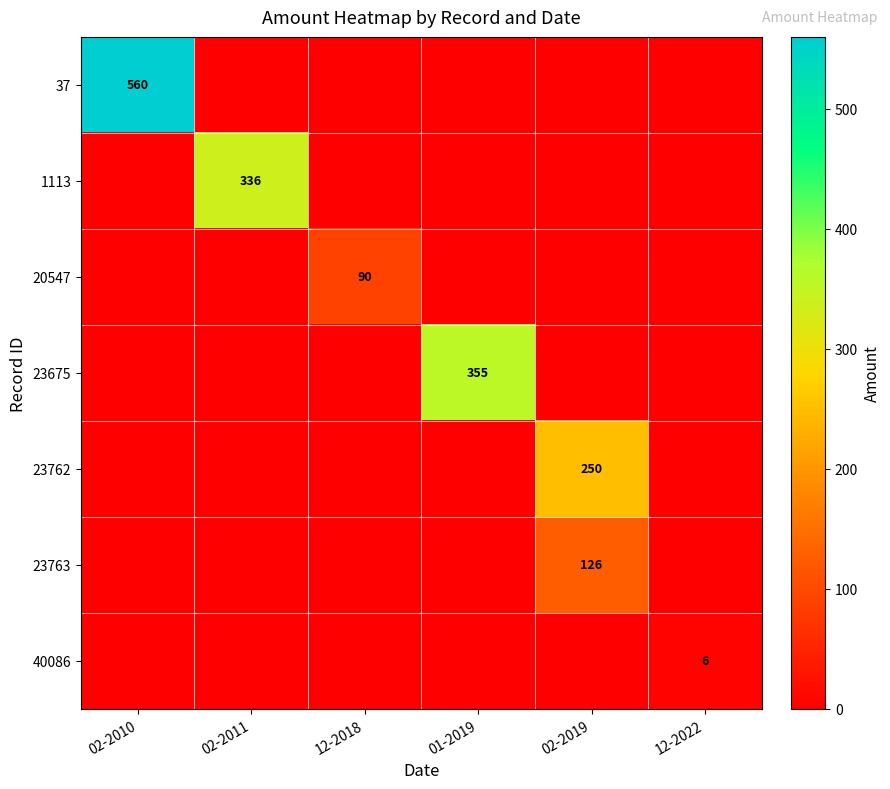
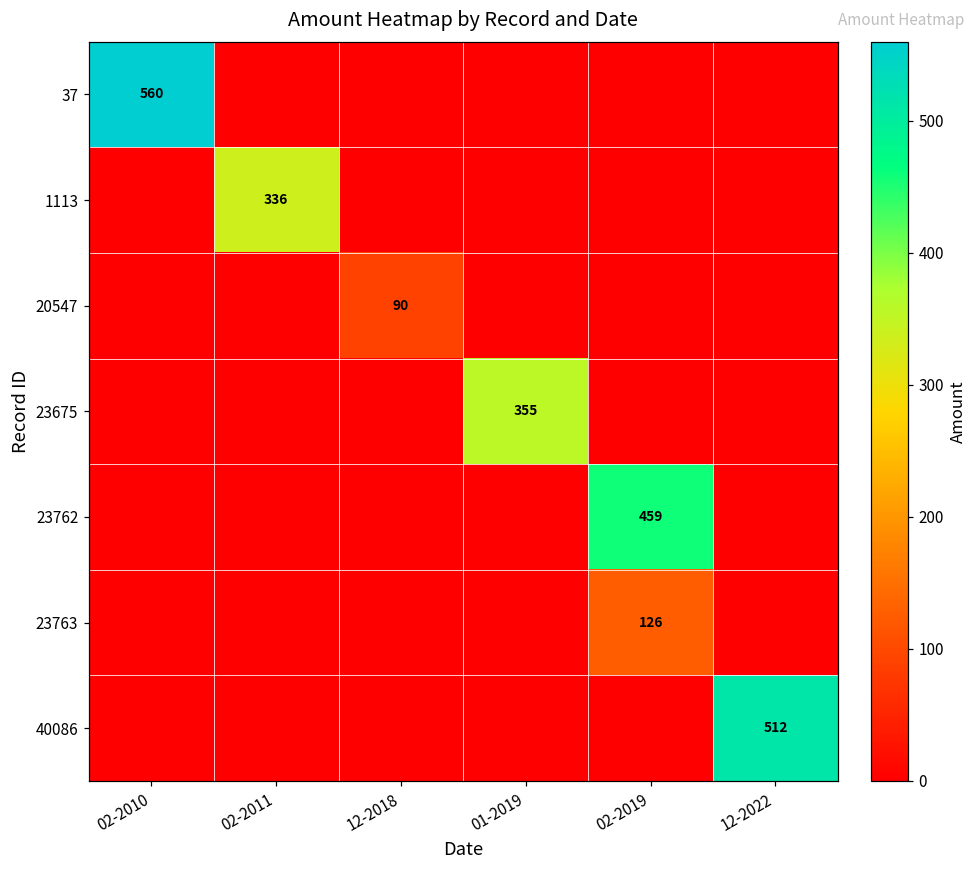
23762, 02-2019: 250 -> 459
40086, 12-2022: 6 -> 512
